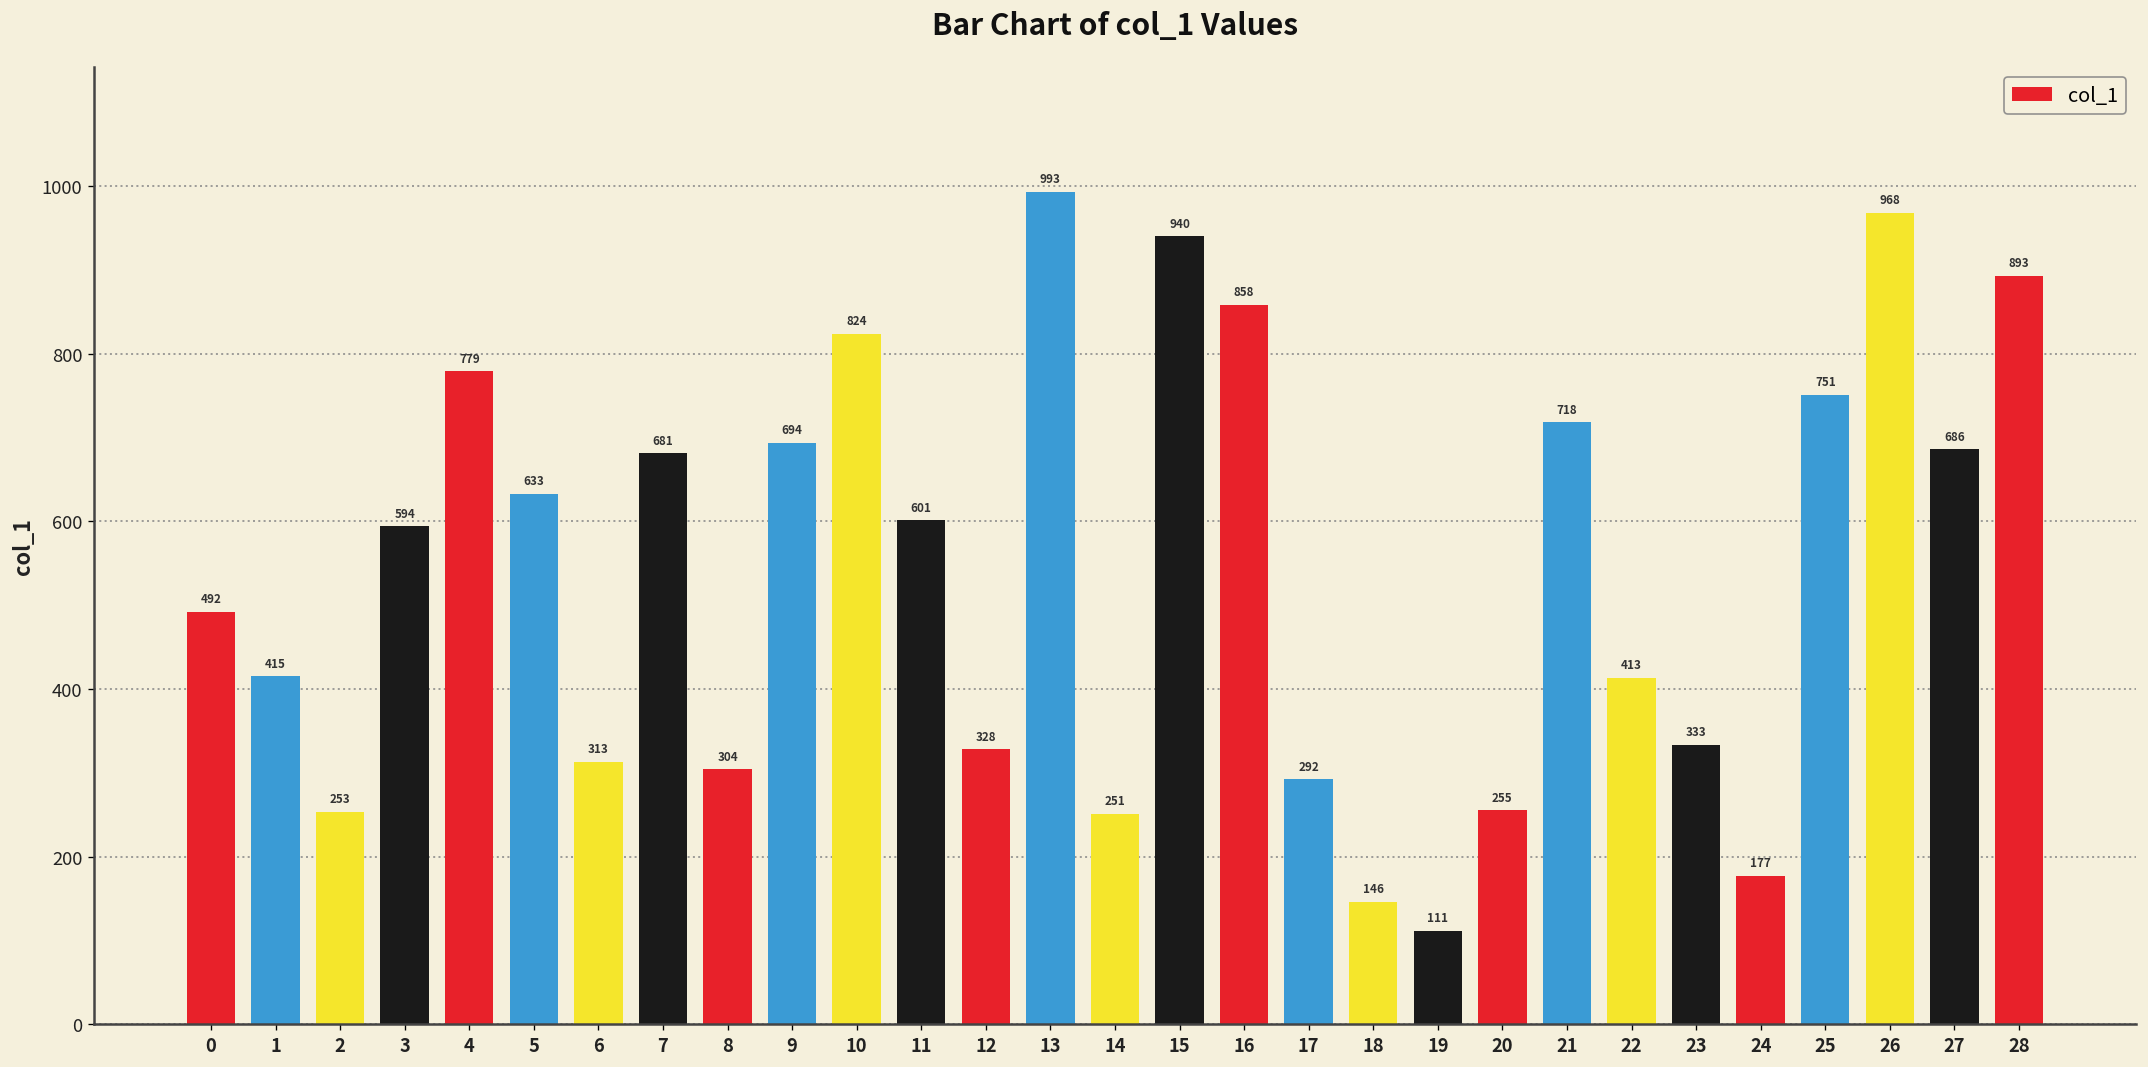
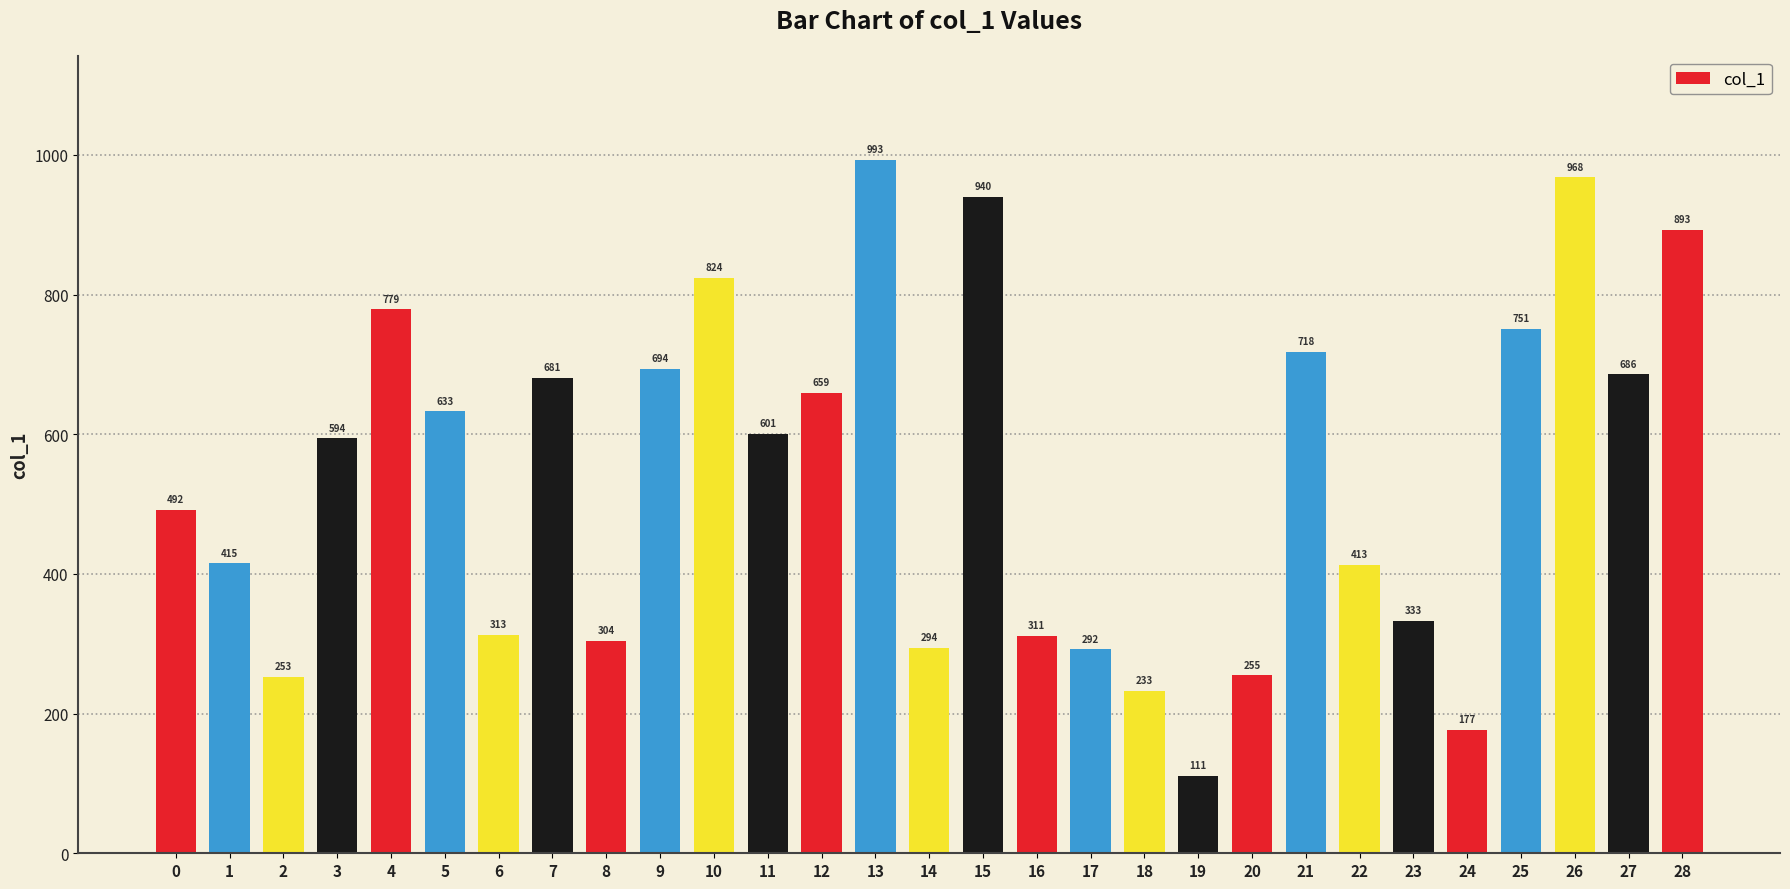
12: 328 -> 659
14: 251 -> 294
16: 858 -> 311
18: 146 -> 233
